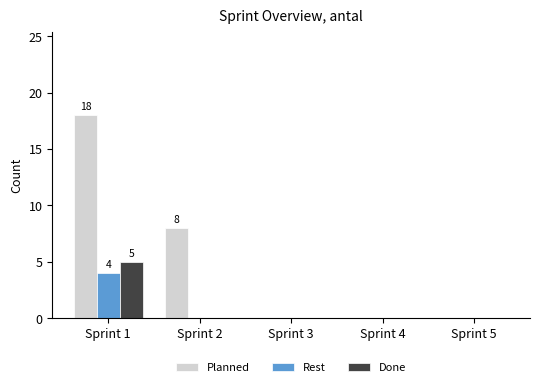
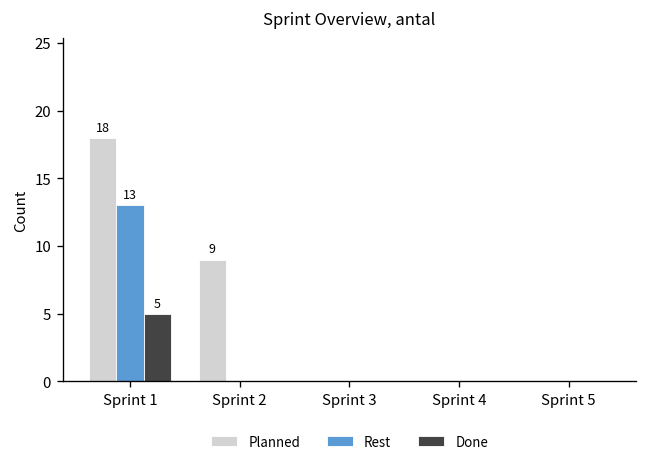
Rest, Sprint 1: 4 -> 13
Planned, Sprint 2: 8 -> 9
